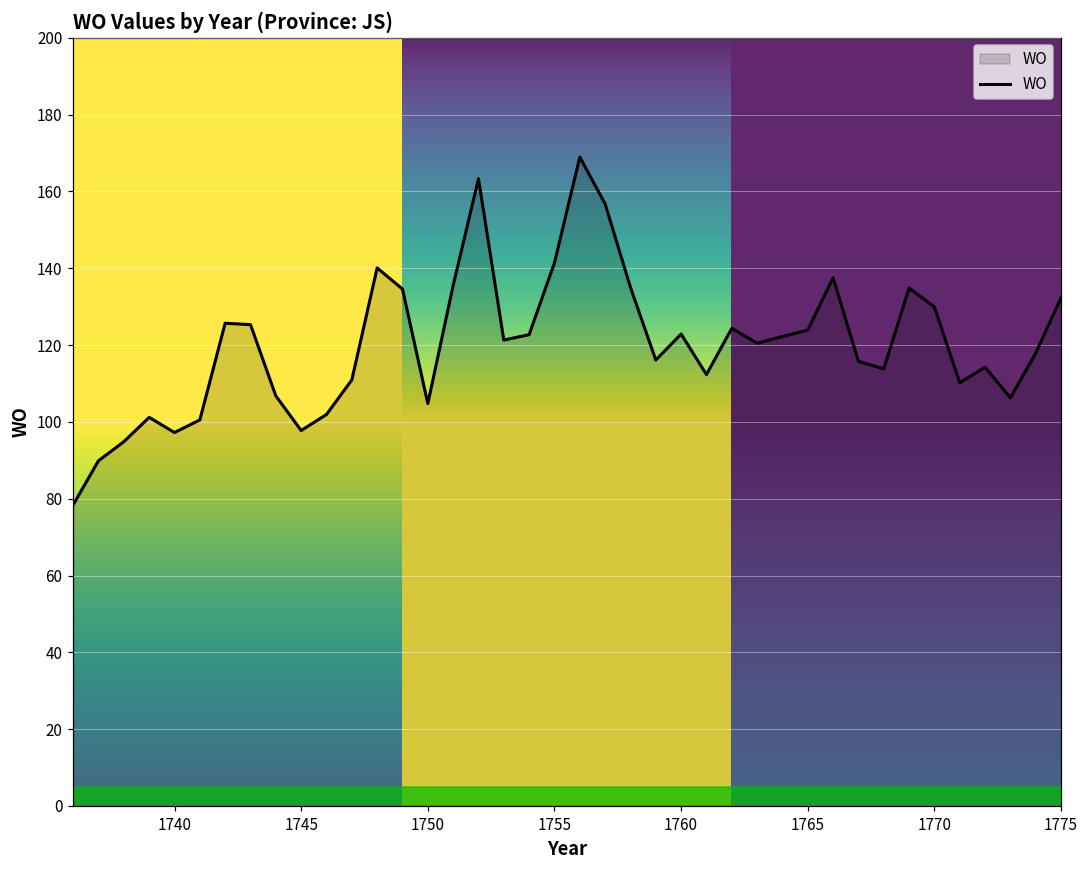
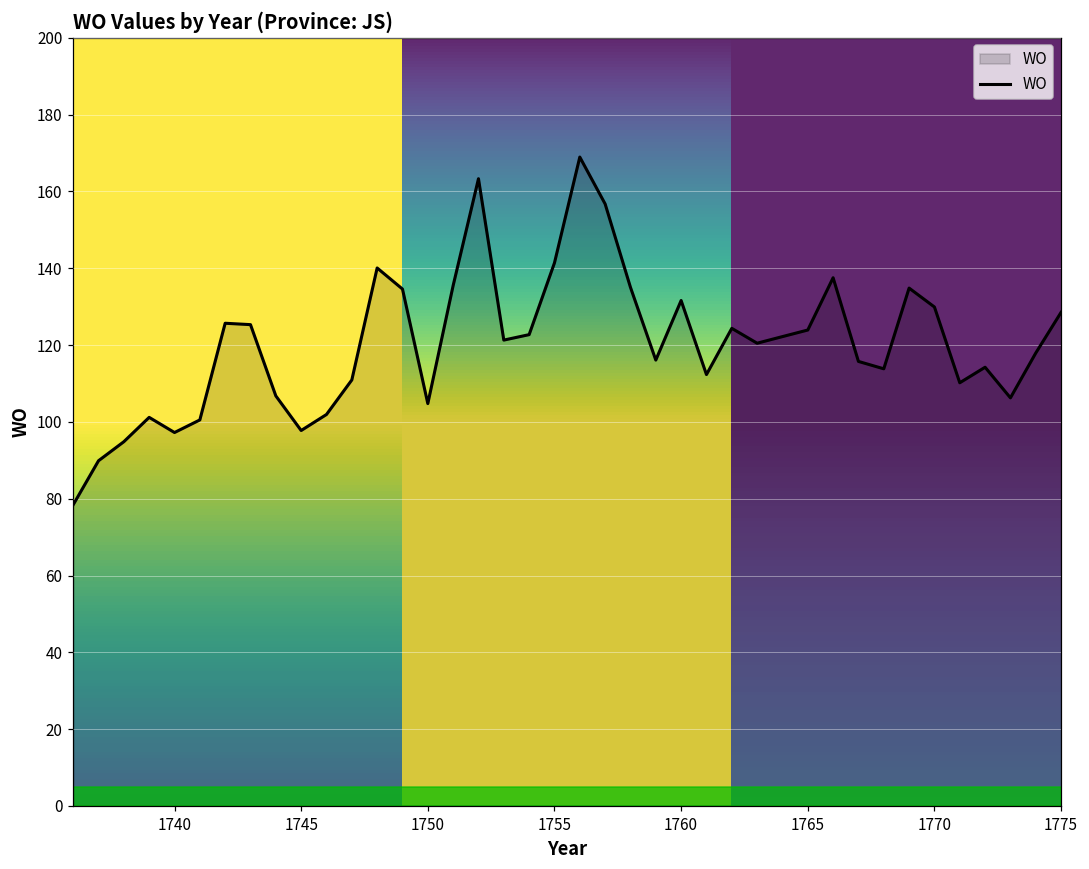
1760: 123 -> 132
1775: 132 -> 129
